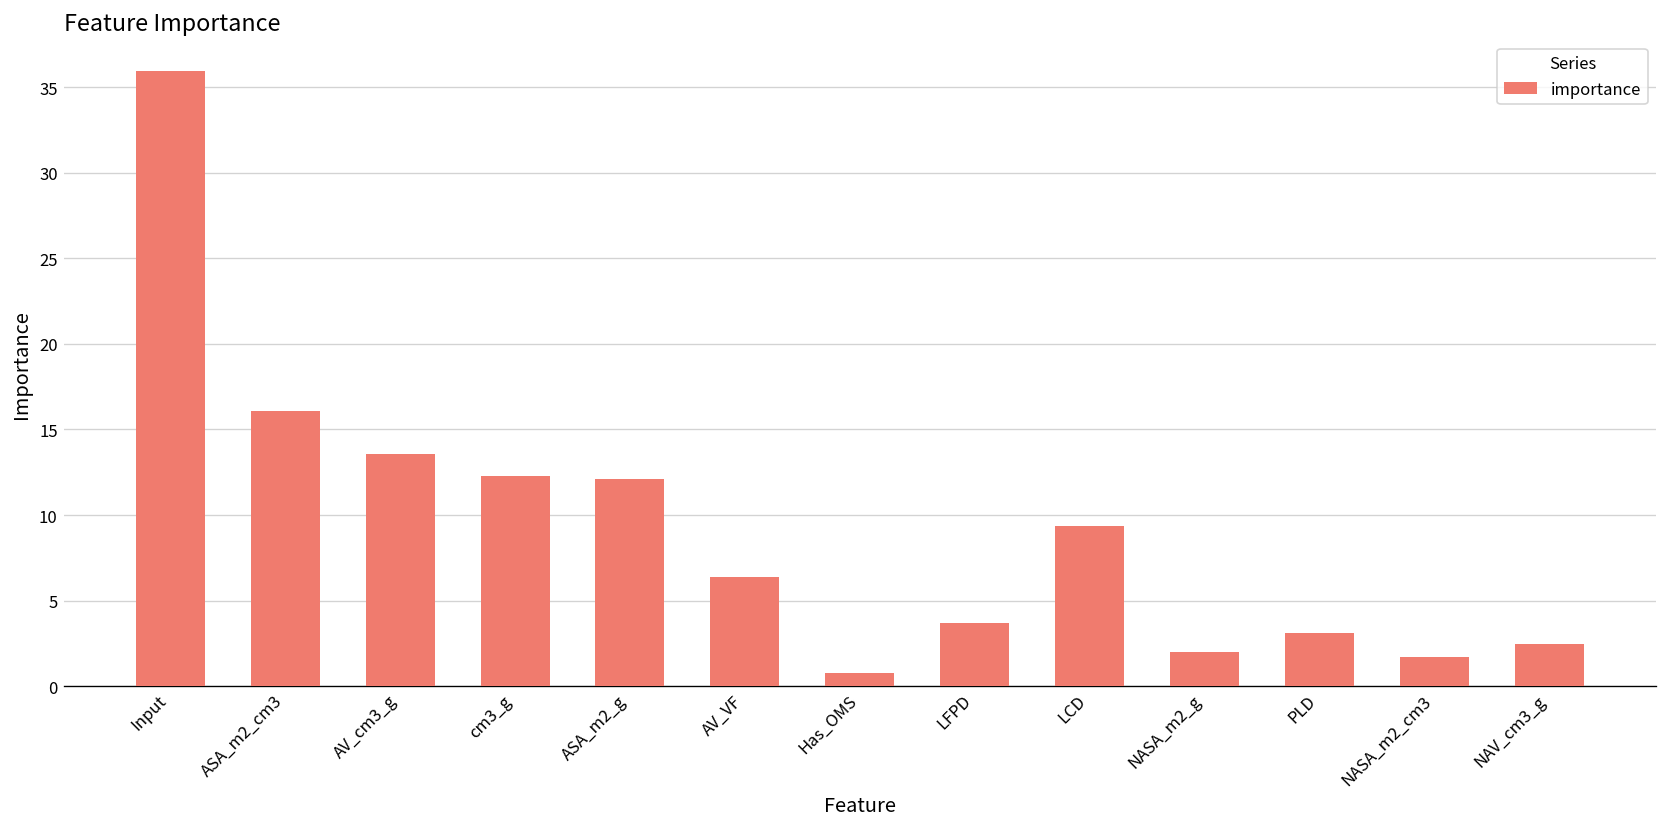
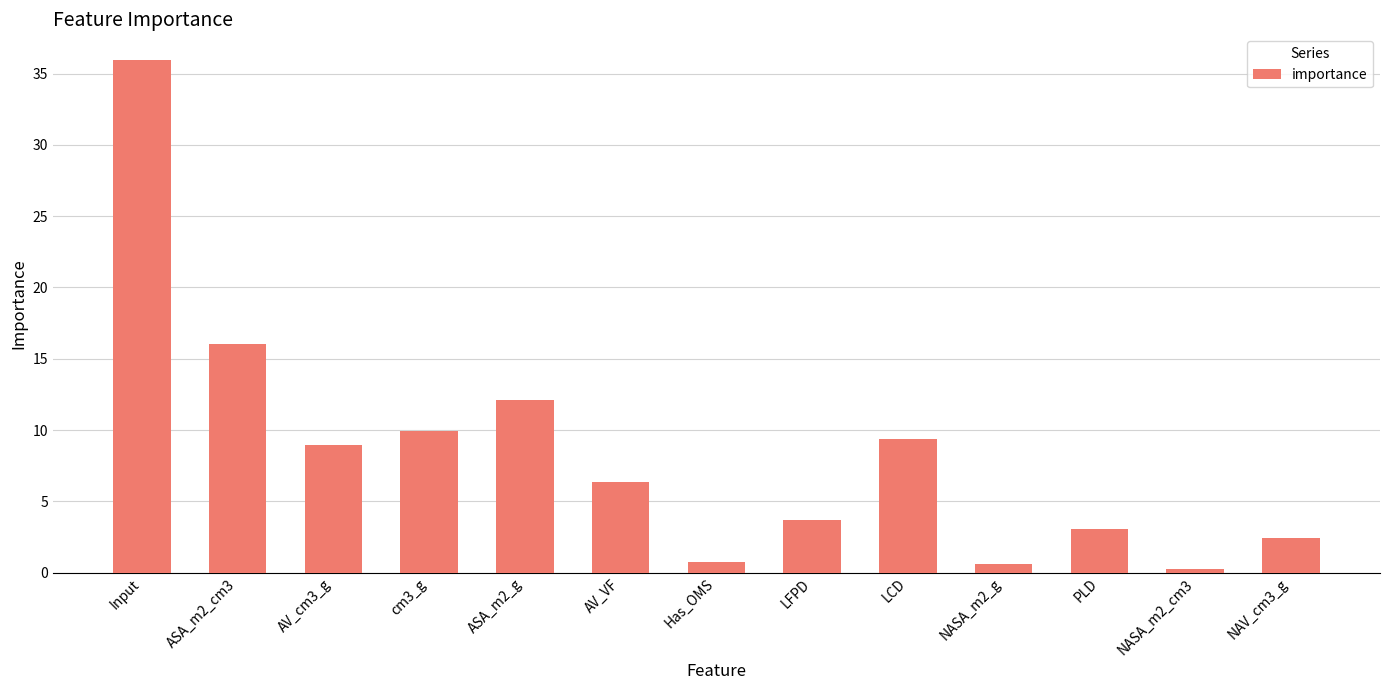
AV_cm3_g: 13.6 -> 8.9
cm3_g: 12.3 -> 9.9
NASA_m2_g: 2.0 -> 0.6
NASA_m2_cm3: 1.7 -> 0.2
